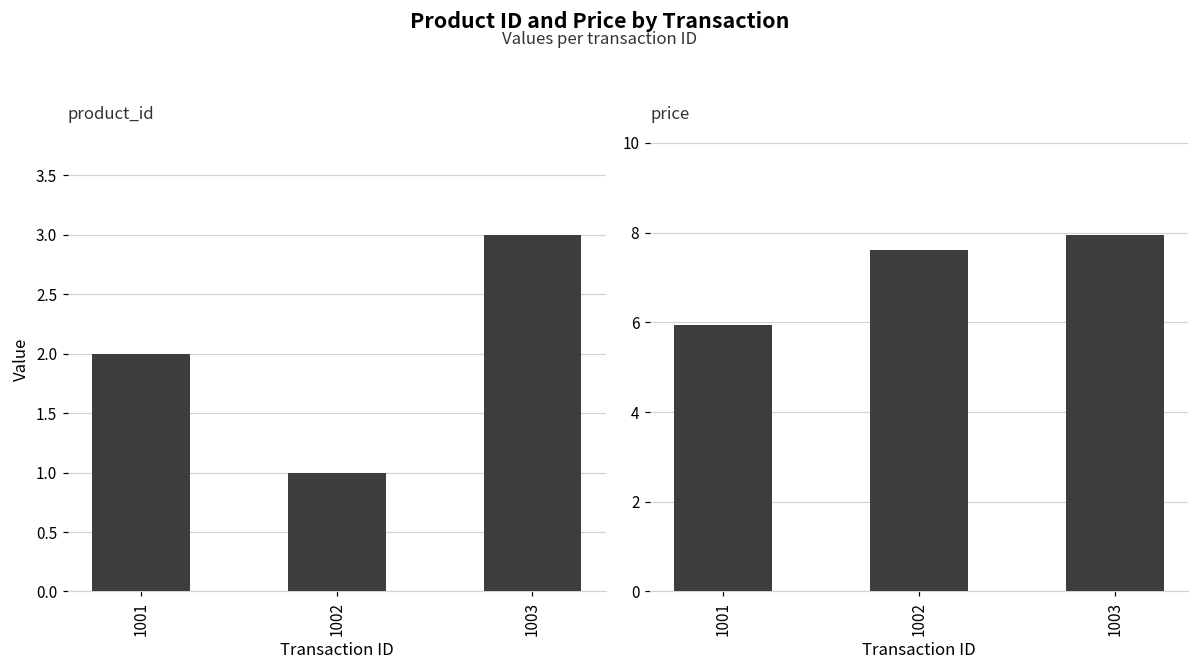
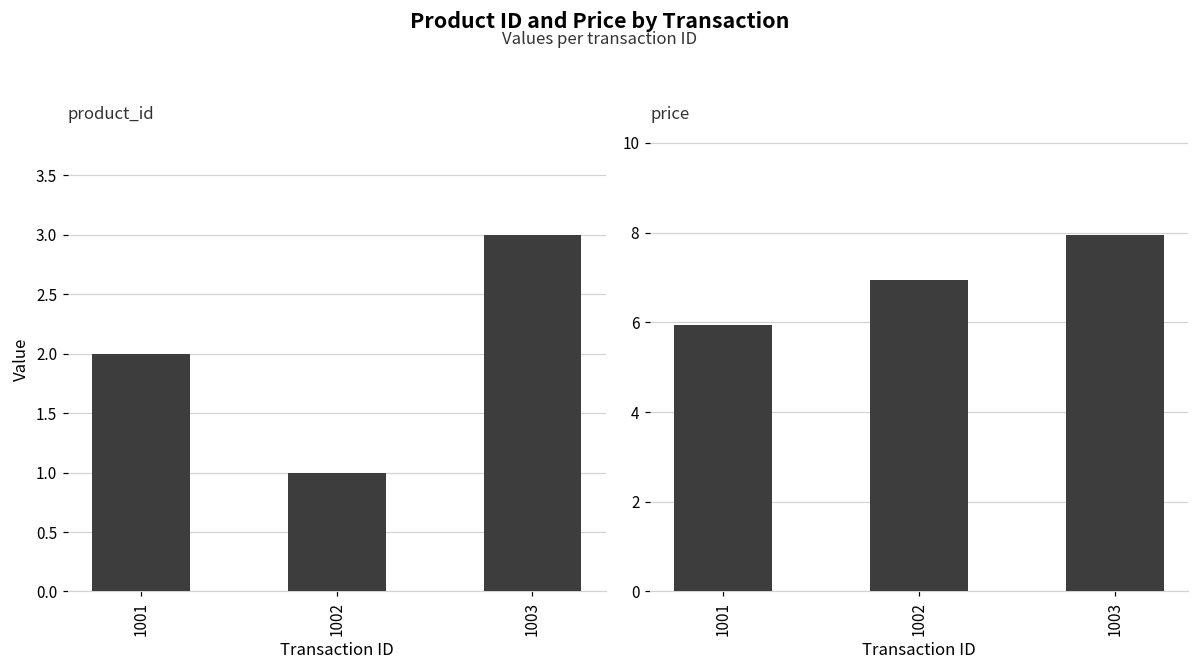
price, 1002: 7.6 -> 7.0
